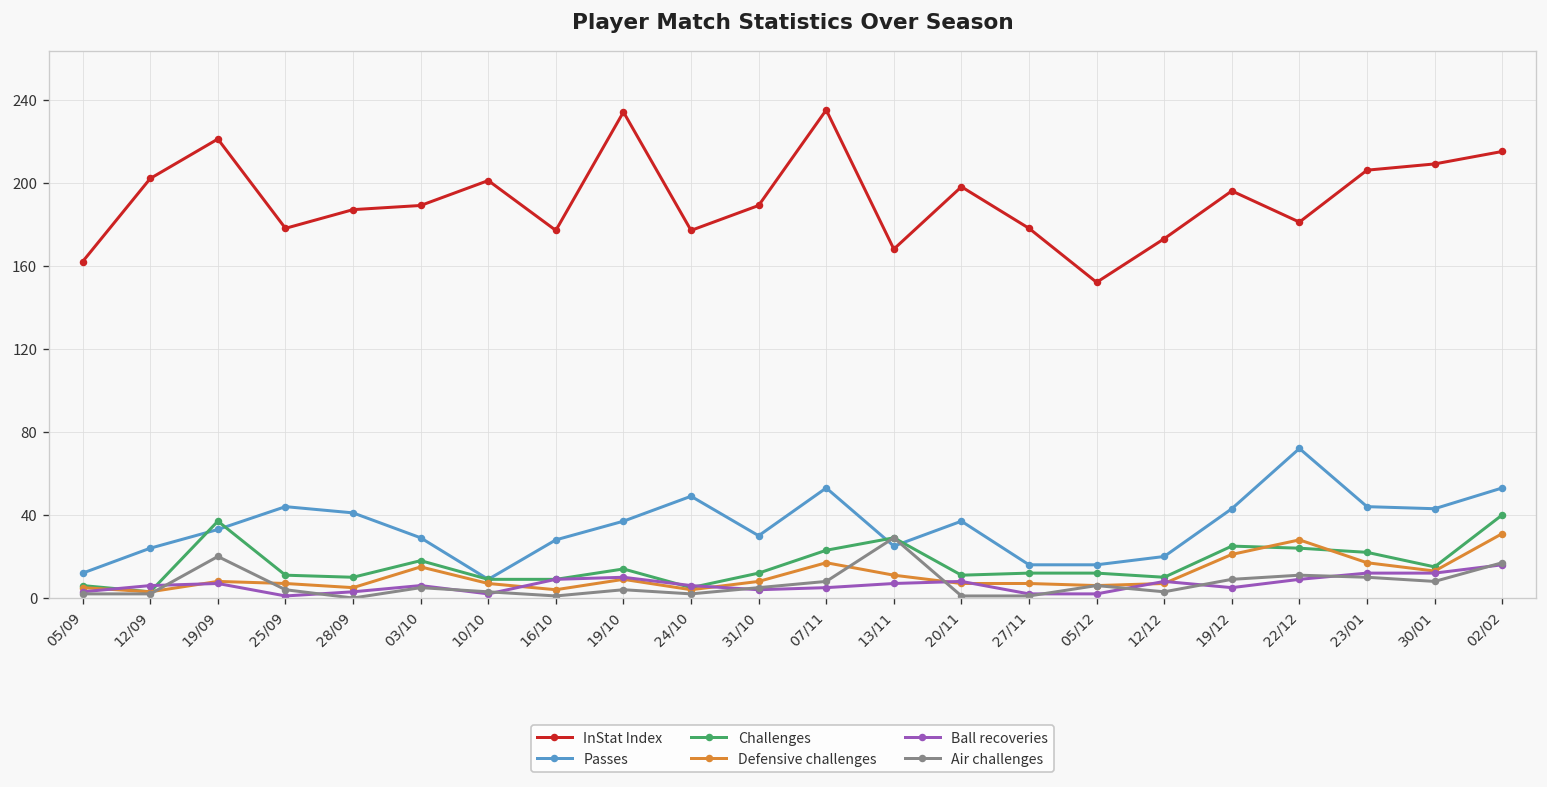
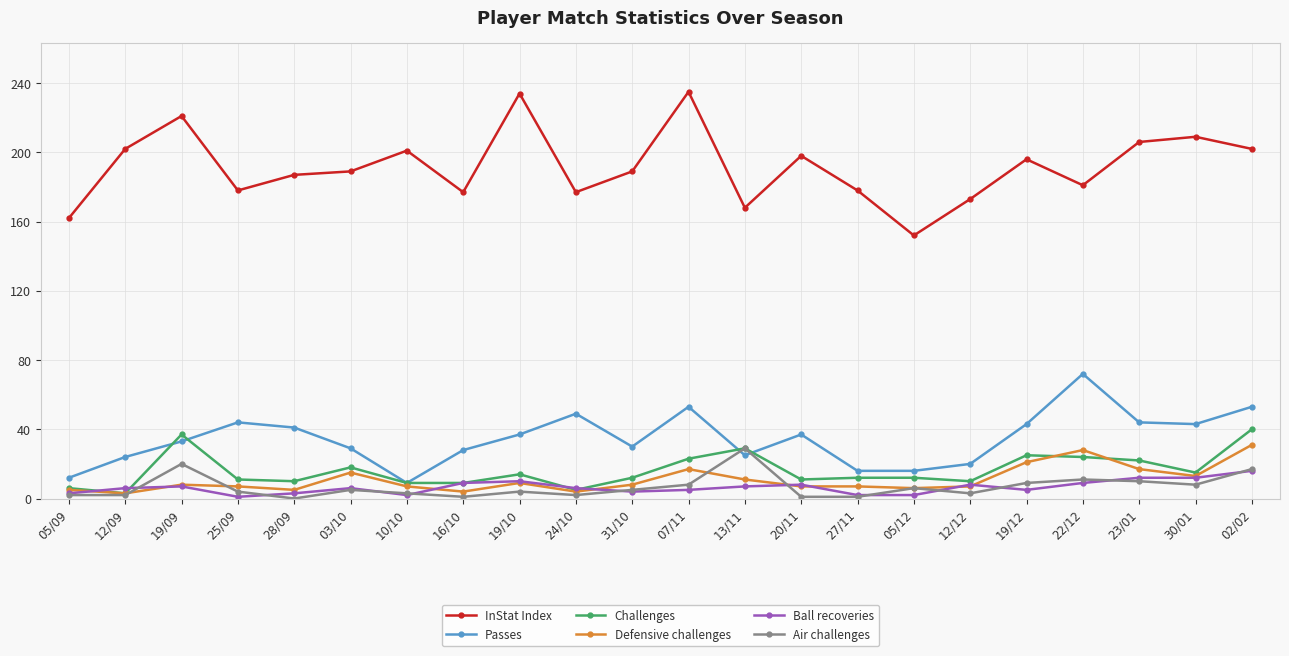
InStat Index, 02/02: 215 -> 202
